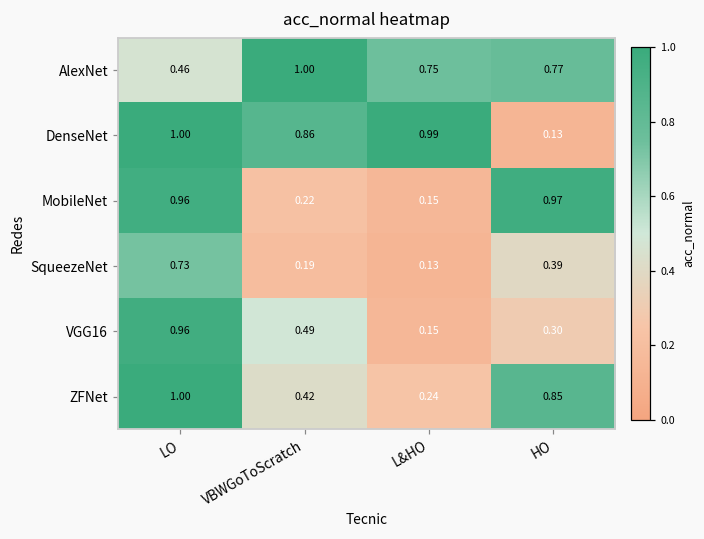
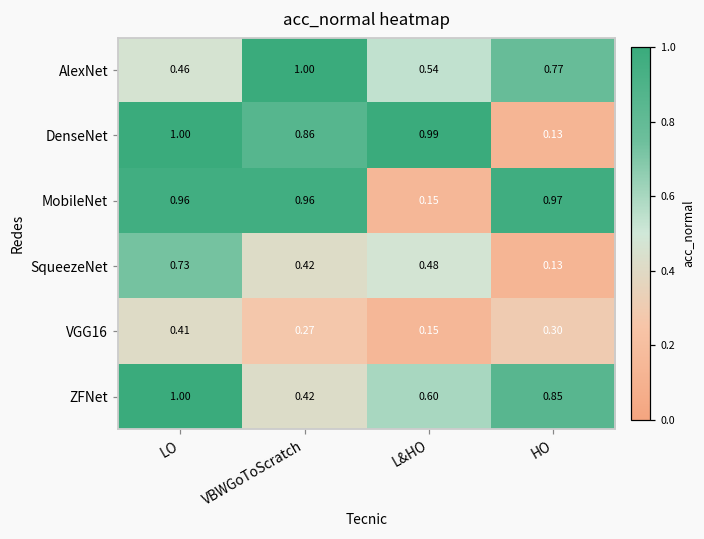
AlexNet, L&HO: 0.75 -> 0.54
MobileNet, VBWGoToScratch: 0.22 -> 0.96
SqueezeNet, VBWGoToScratch: 0.19 -> 0.42
SqueezeNet, L&HO: 0.13 -> 0.48
SqueezeNet, HO: 0.39 -> 0.13
VGG16, LO: 0.96 -> 0.41
VGG16, VBWGoToScratch: 0.49 -> 0.27
ZFNet, L&HO: 0.24 -> 0.60
